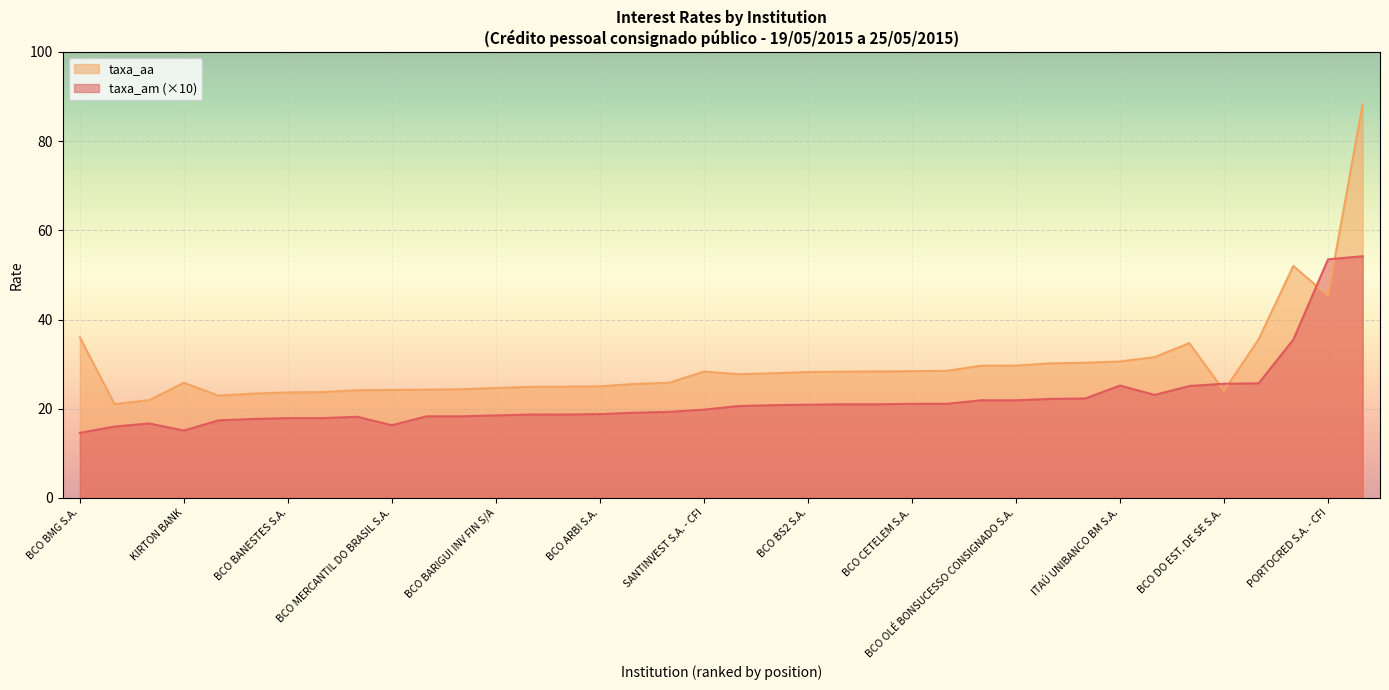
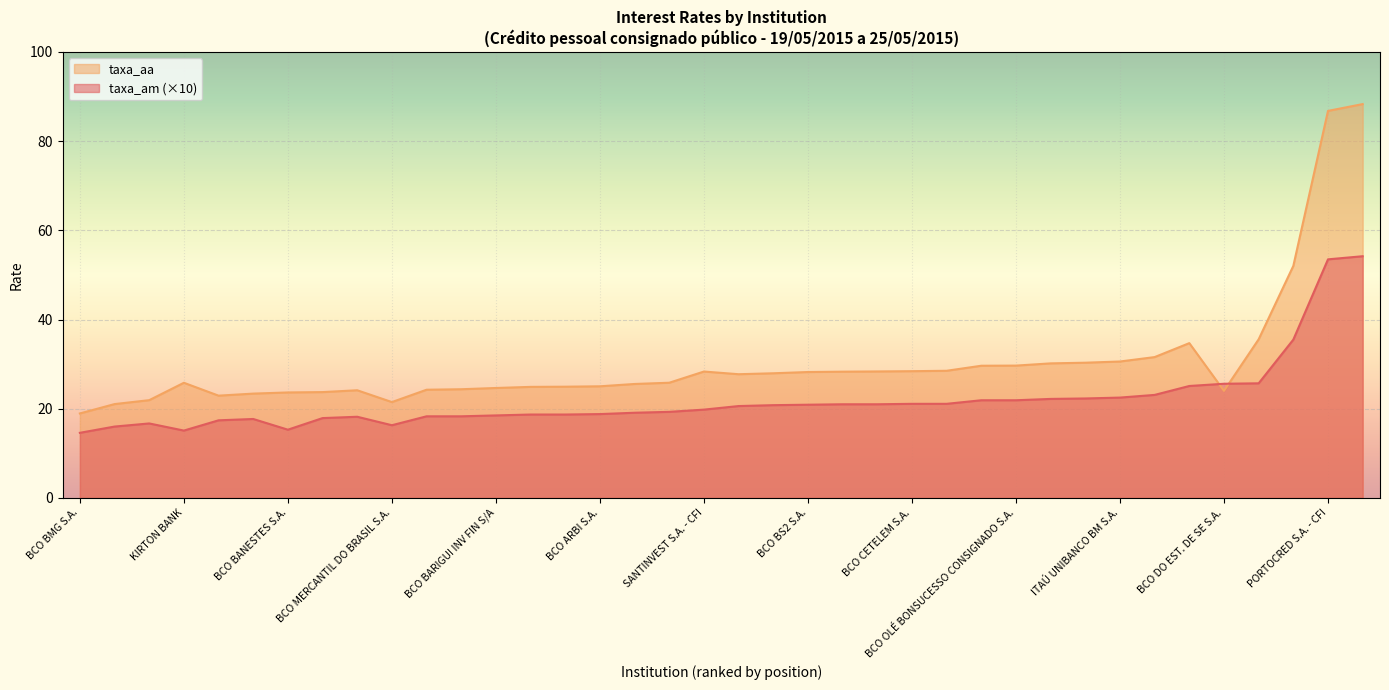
taxa_aa, BCO BMG S.A.: 36 -> 19
taxa_am (×10), BCO BANESTES S.A.: 18 -> 15
taxa_aa, BCO MERCANTIL DO BRASIL S.A.: 24 -> 21
taxa_am (×10), ITAÚ UNIBANCO BM S.A.: 25 -> 23
taxa_aa, PORTOCRED S.A. - CFI: 45 -> 87
